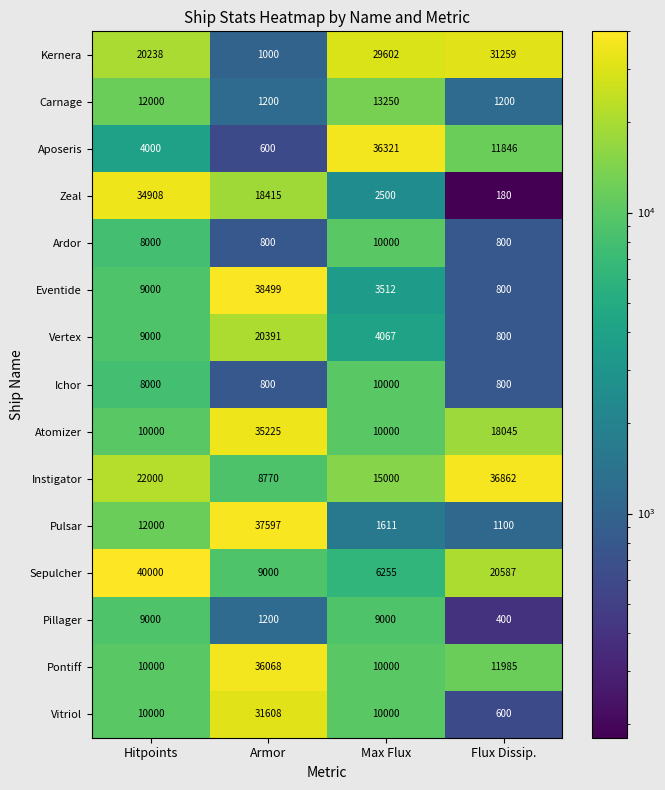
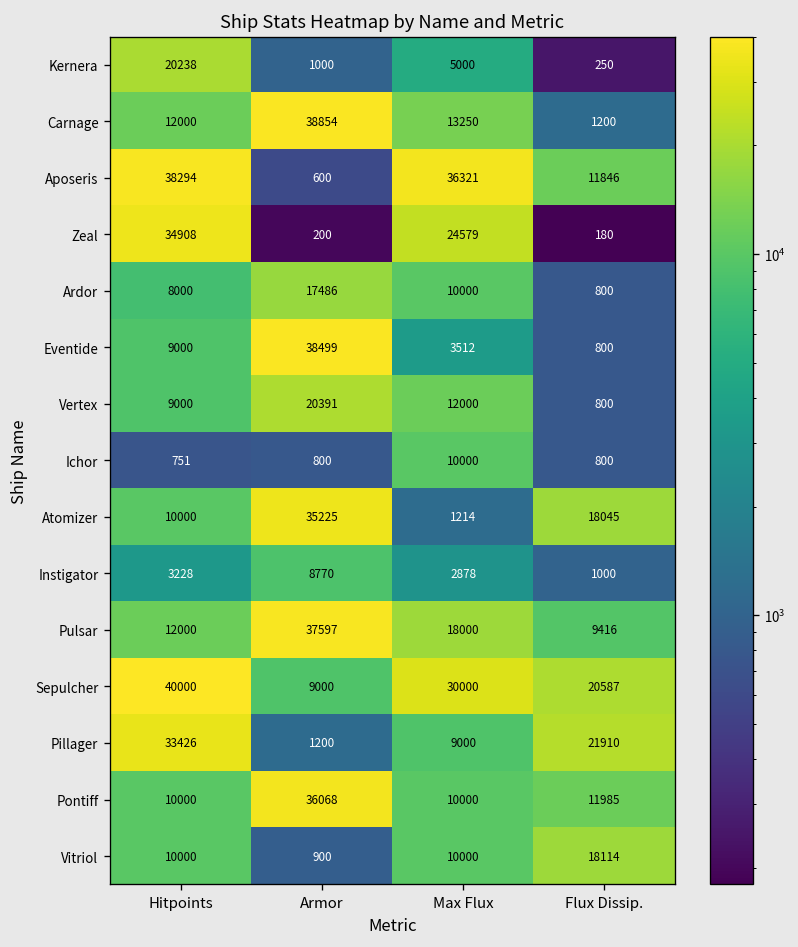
Kernera, Max Flux: 29602 -> 5000
Kernera, Flux Dissip.: 31259 -> 250
Carnage, Armor: 1200 -> 38854
Aposeris, Hitpoints: 4000 -> 38294
Zeal, Armor: 18415 -> 200
Zeal, Max Flux: 2500 -> 24579
Ardor, Armor: 800 -> 17486
Vertex, Max Flux: 4067 -> 12000
Ichor, Hitpoints: 8000 -> 751
Atomizer, Max Flux: 10000 -> 1214
Instigator, Hitpoints: 22000 -> 3228
Instigator, Max Flux: 15000 -> 2878
Instigator, Flux Dissip.: 36862 -> 1000
Pulsar, Max Flux: 1611 -> 18000
Pulsar, Flux Dissip.: 1100 -> 9416
Sepulcher, Max Flux: 6255 -> 30000
Pillager, Hitpoints: 9000 -> 33426
Pillager, Flux Dissip.: 400 -> 21910
Vitriol, Armor: 31608 -> 900
Vitriol, Flux Dissip.: 600 -> 18114
